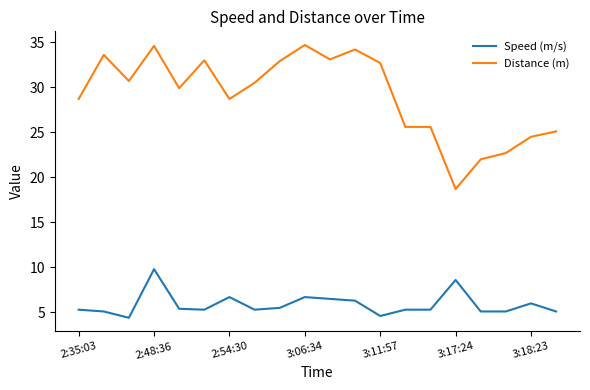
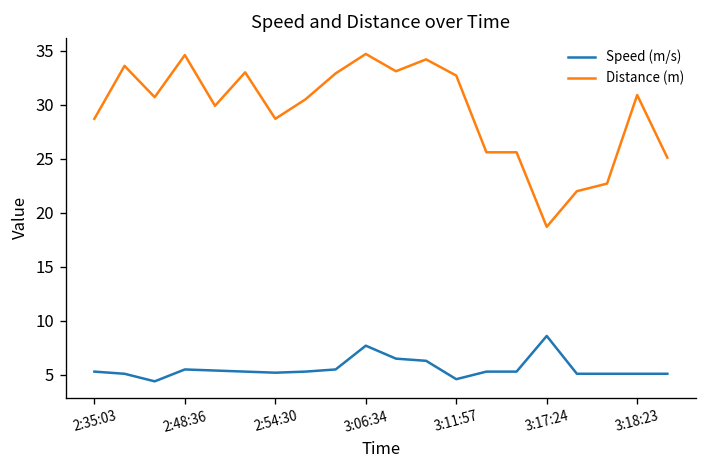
Speed (m/s), 2:48:36: 10 -> 6
Speed (m/s), 2:54:30: 7 -> 5
Speed (m/s), 3:06:34: 7 -> 8
Speed (m/s), 3:18:23: 6 -> 5
Distance (m), 3:18:23: 25 -> 31
